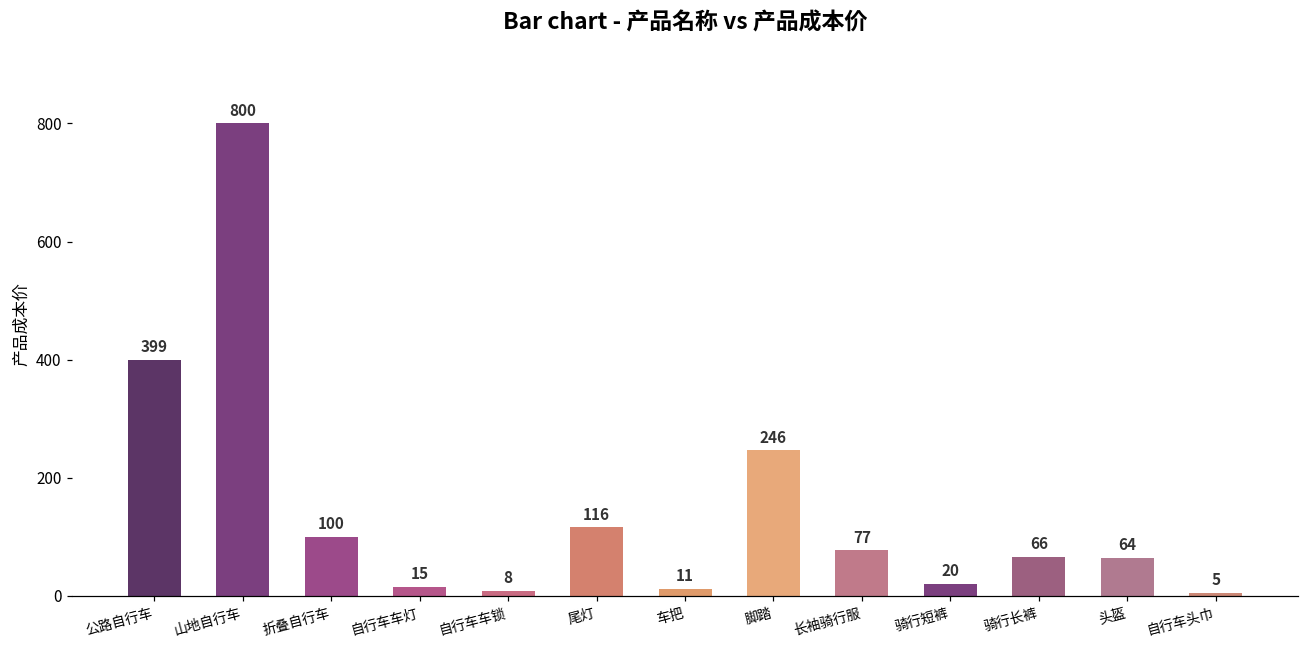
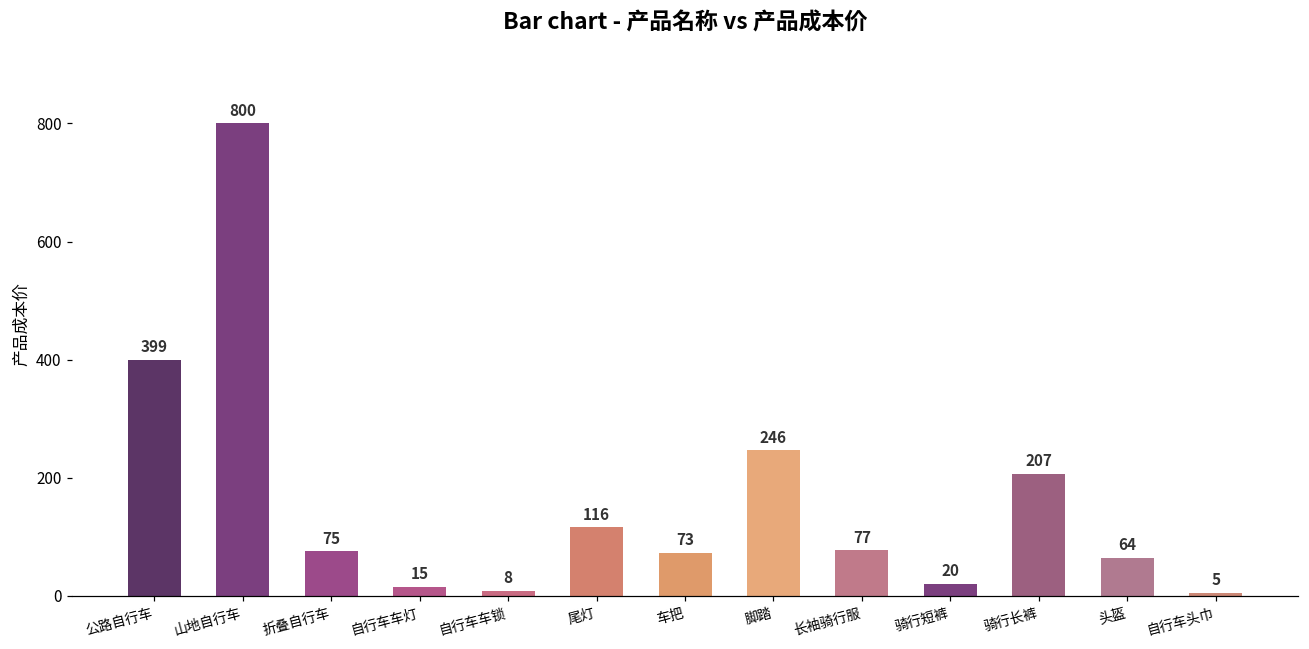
折叠自行车: 100 -> 75
车把: 11 -> 73
骑行长裤: 66 -> 207
